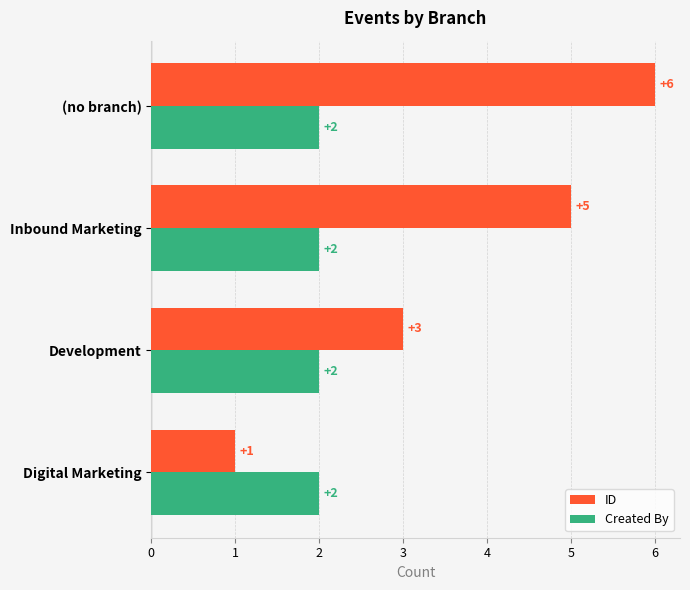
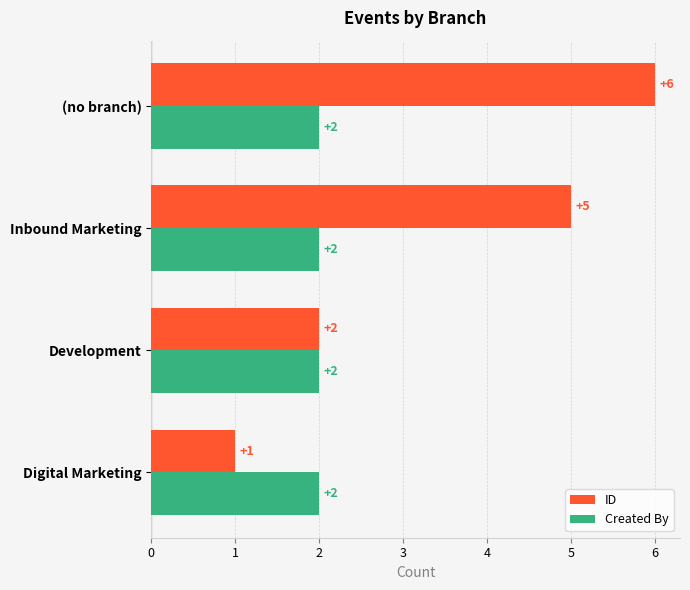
ID, Development: +3 -> +2
